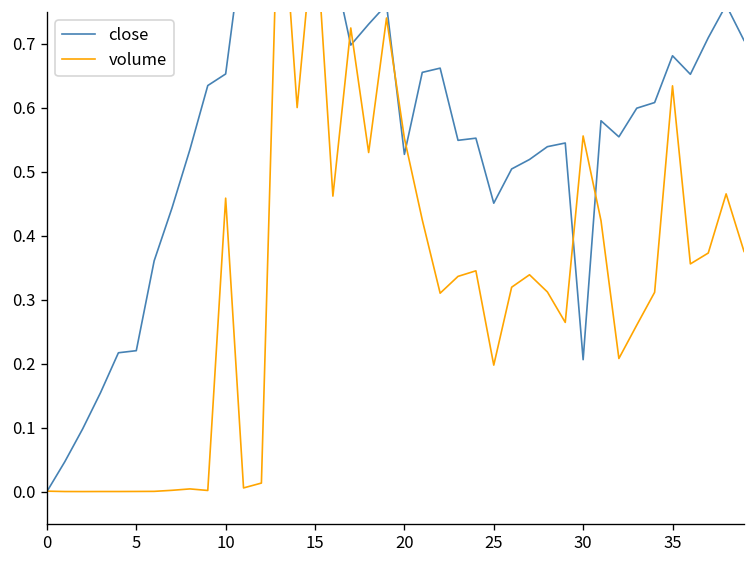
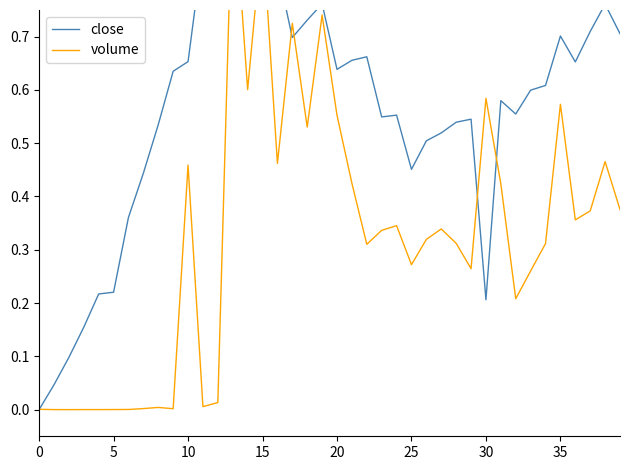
close, 20: 0.53 -> 0.64
volume, 25: 0.20 -> 0.27
volume, 30: 0.56 -> 0.58
close, 35: 0.68 -> 0.70
volume, 35: 0.63 -> 0.57
